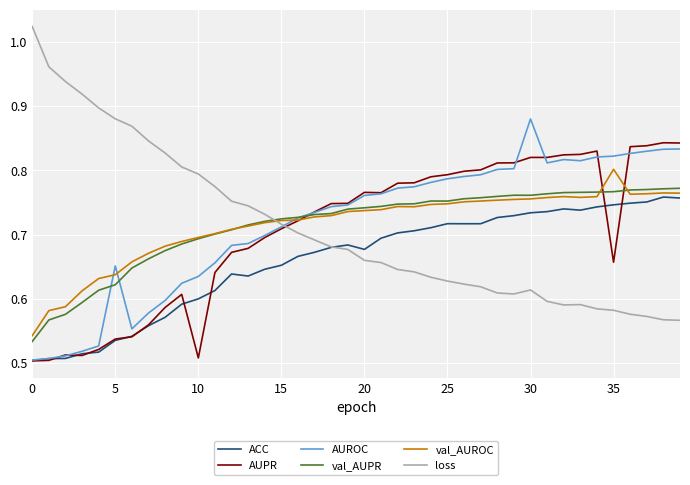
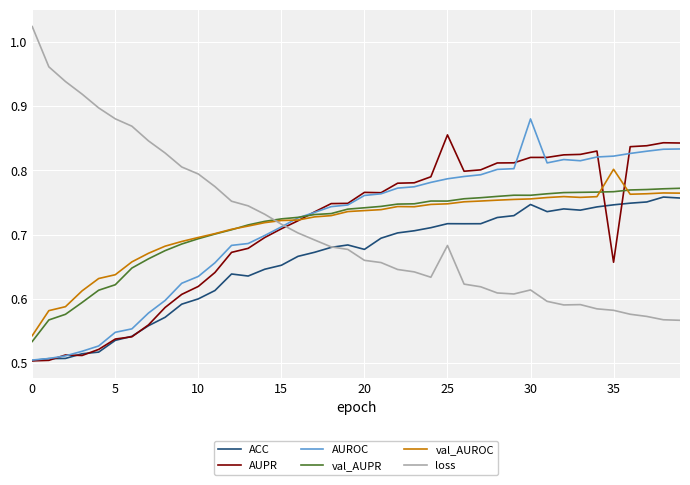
AUROC, 5: 0.65 -> 0.55
AUPR, 10: 0.51 -> 0.62
AUPR, 25: 0.79 -> 0.86
loss, 25: 0.63 -> 0.68
ACC, 30: 0.73 -> 0.75
